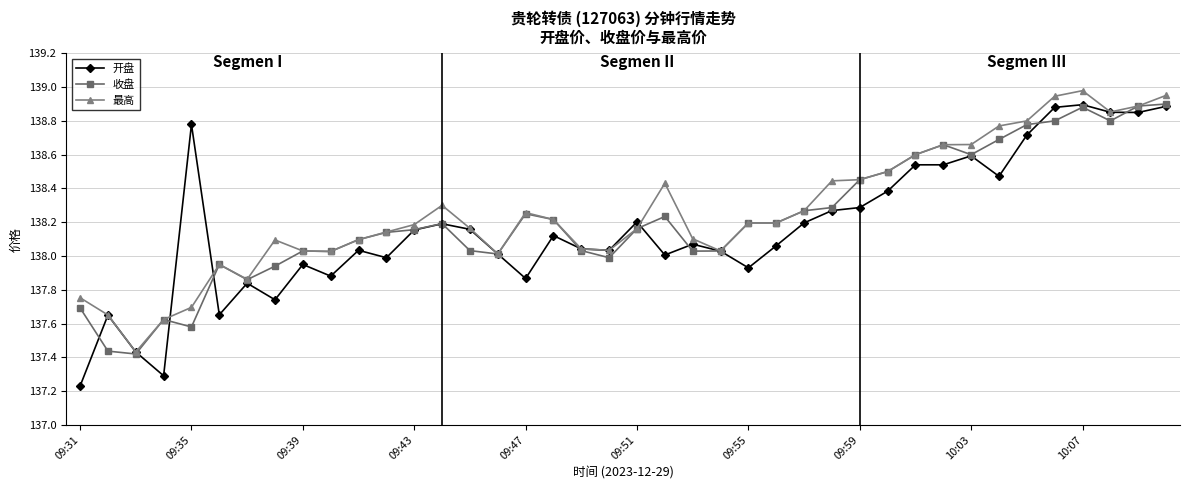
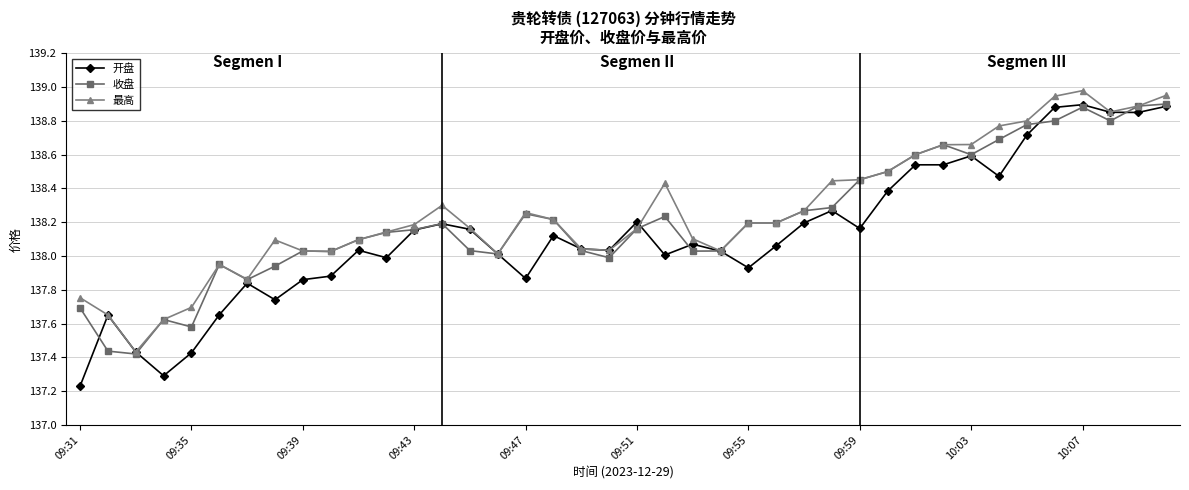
开盘, 09:35: 138.78 -> 137.43
开盘, 09:39: 137.95 -> 137.86
开盘, 09:59: 138.29 -> 138.16
